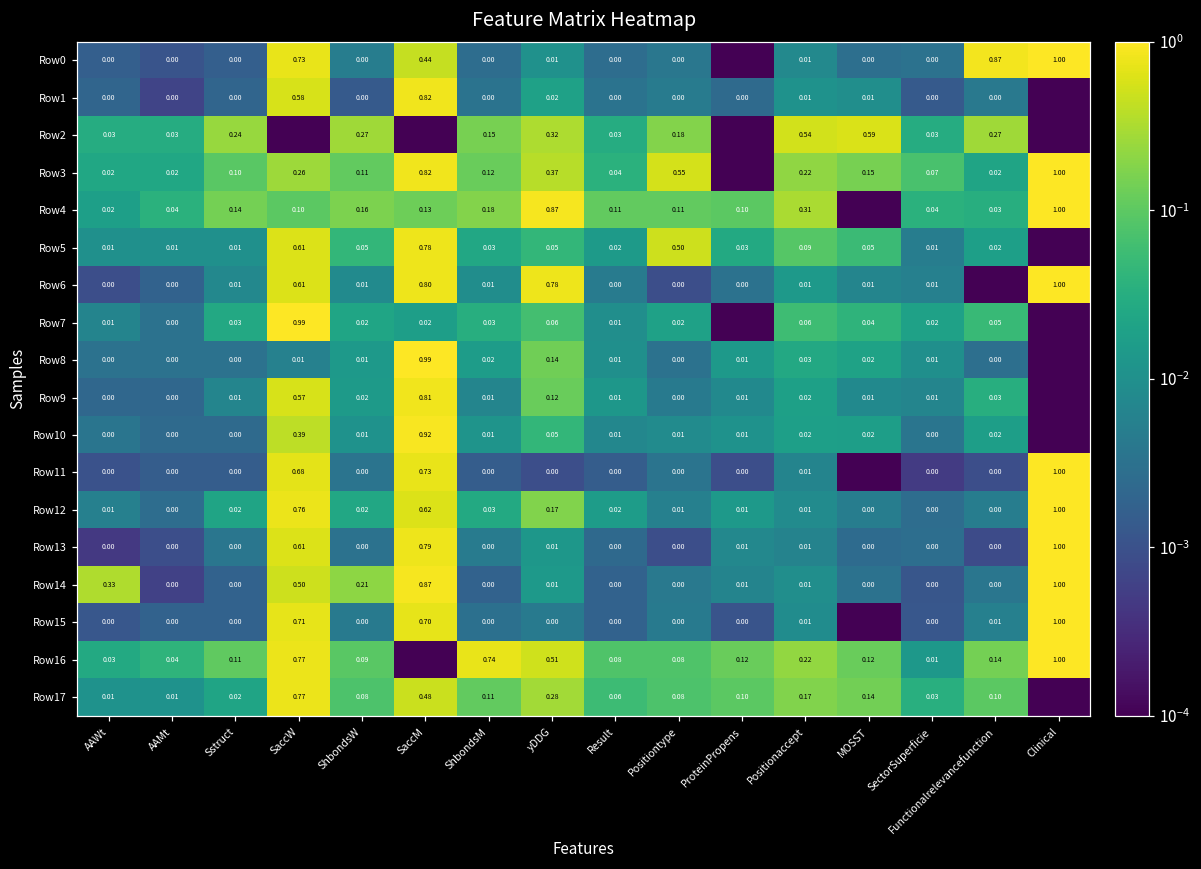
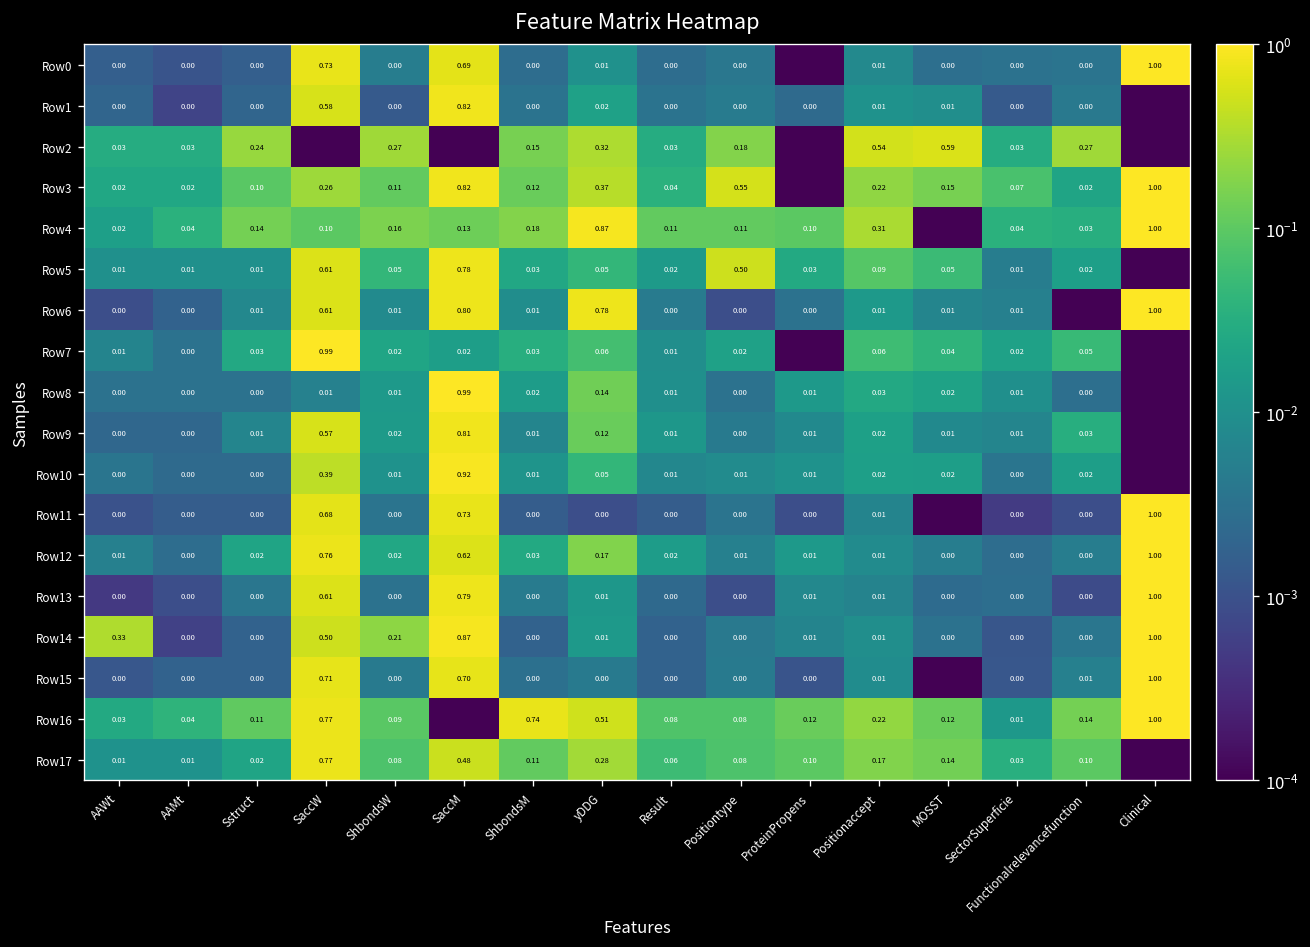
Row0, SaccM: 0.44 -> 0.69
Row0, Functionalrelevancefunction: 0.87 -> 0.00
